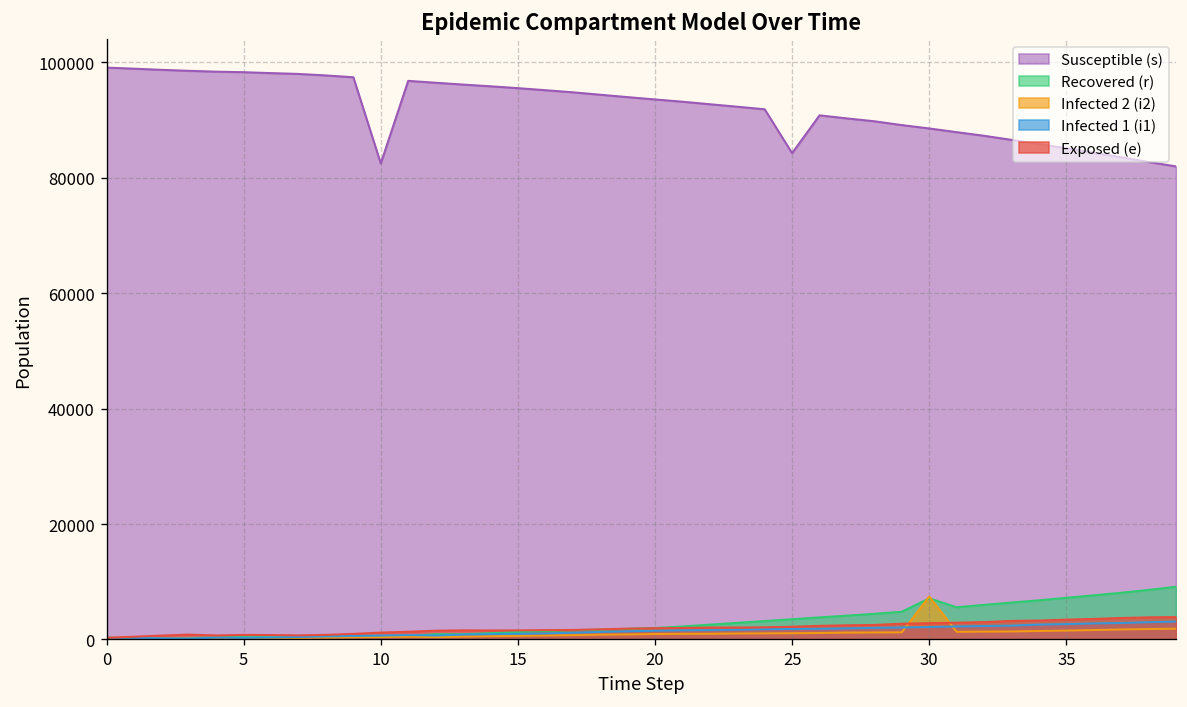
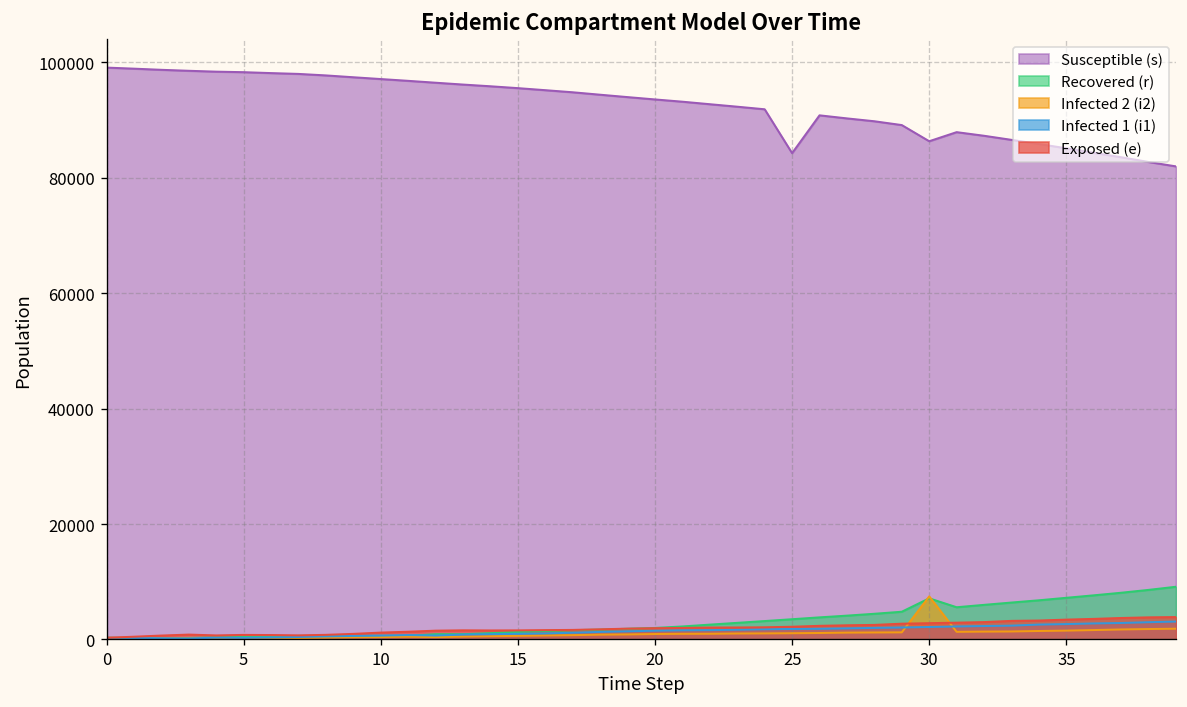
Susceptible (s), 10: 82000 -> 97000
Susceptible (s), 30: 89000 -> 86000
